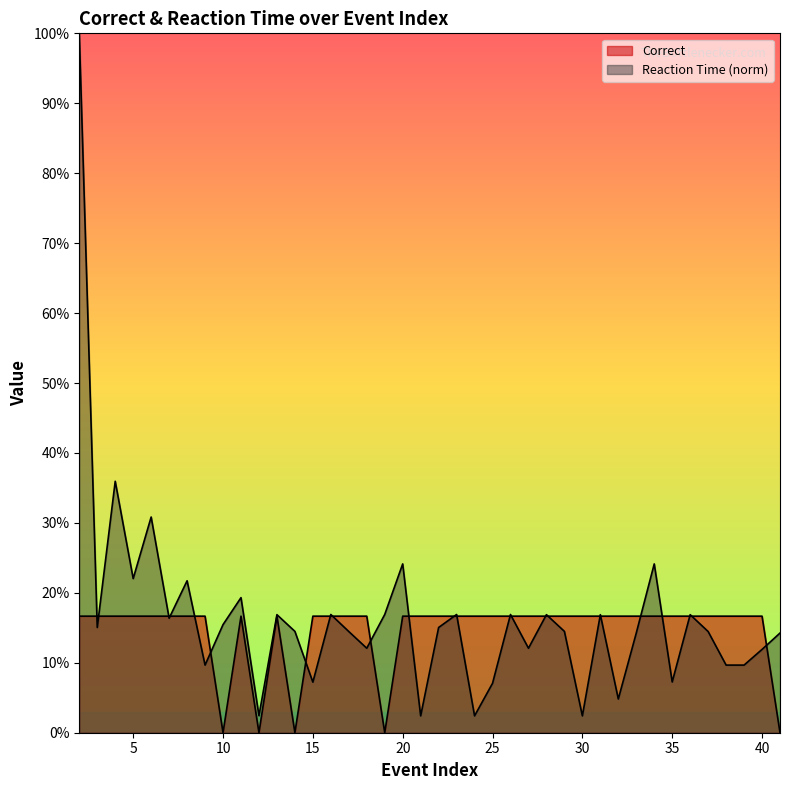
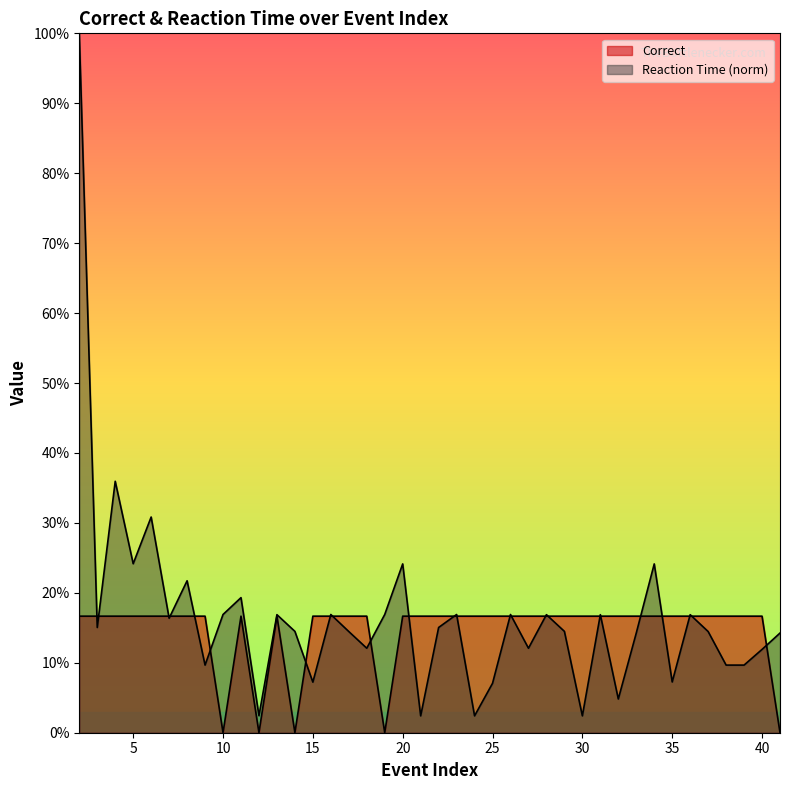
Reaction Time (norm), 5: 22% -> 24%
Reaction Time (norm), 10: 15% -> 17%
